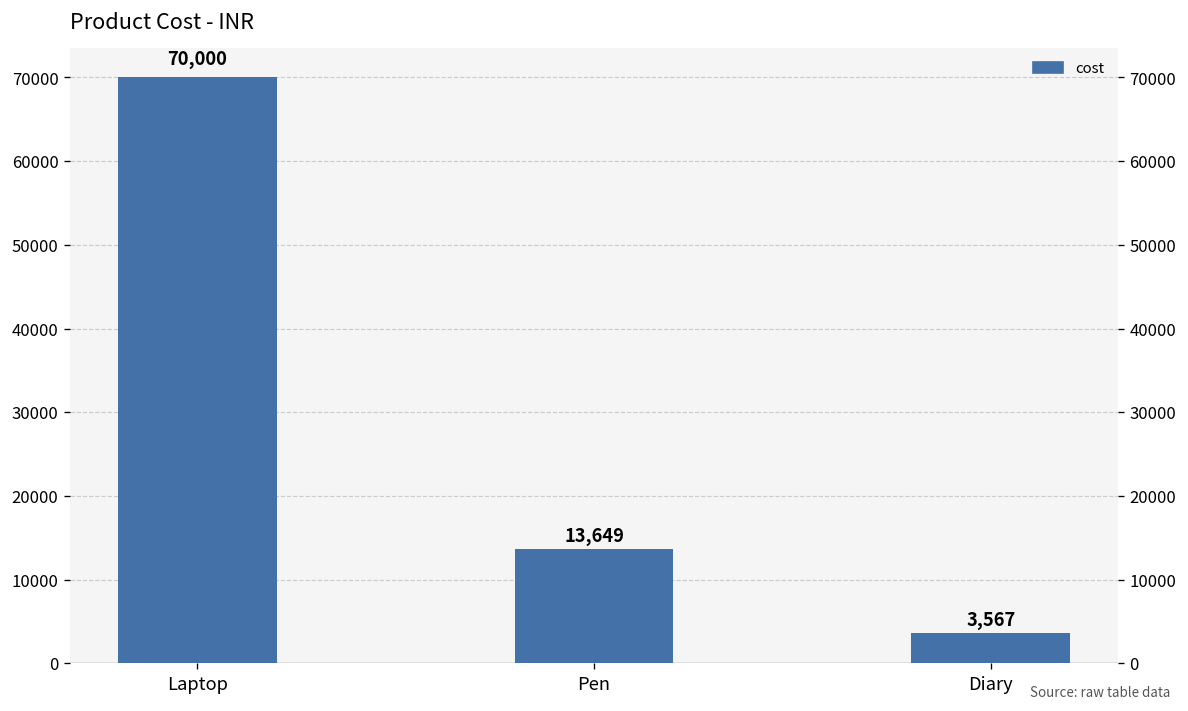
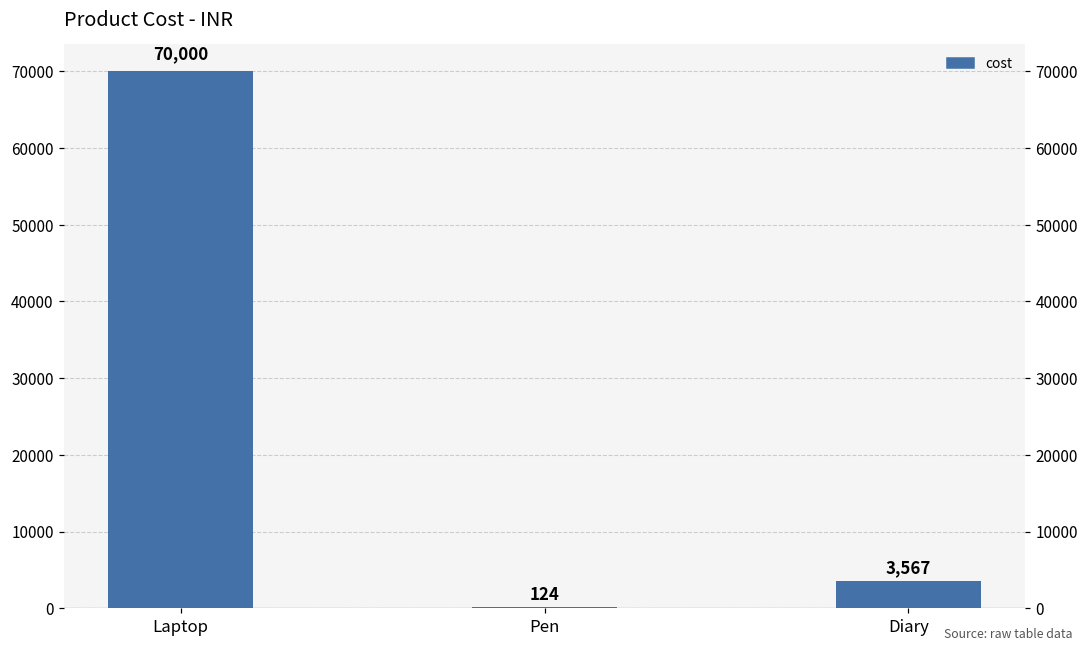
Pen: 13,649 -> 124
